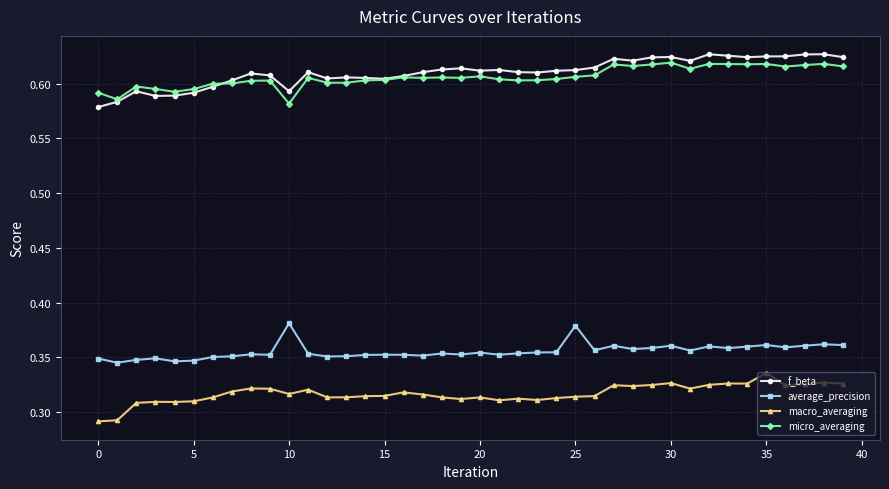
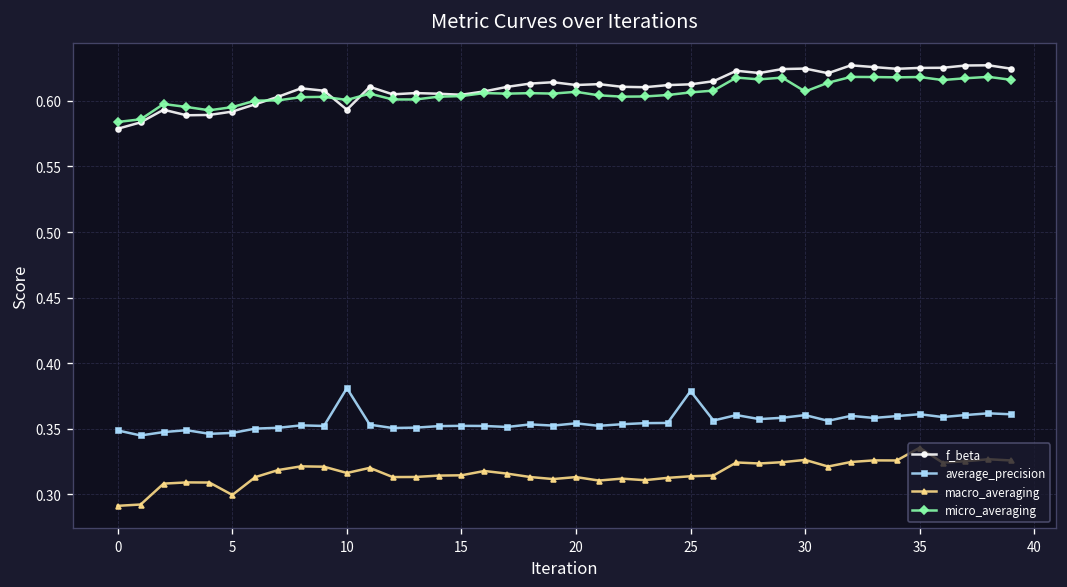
micro_averaging, 0: 0.592 -> 0.584
macro_averaging, 5: 0.310 -> 0.300
micro_averaging, 10: 0.582 -> 0.601
micro_averaging, 30: 0.619 -> 0.607
